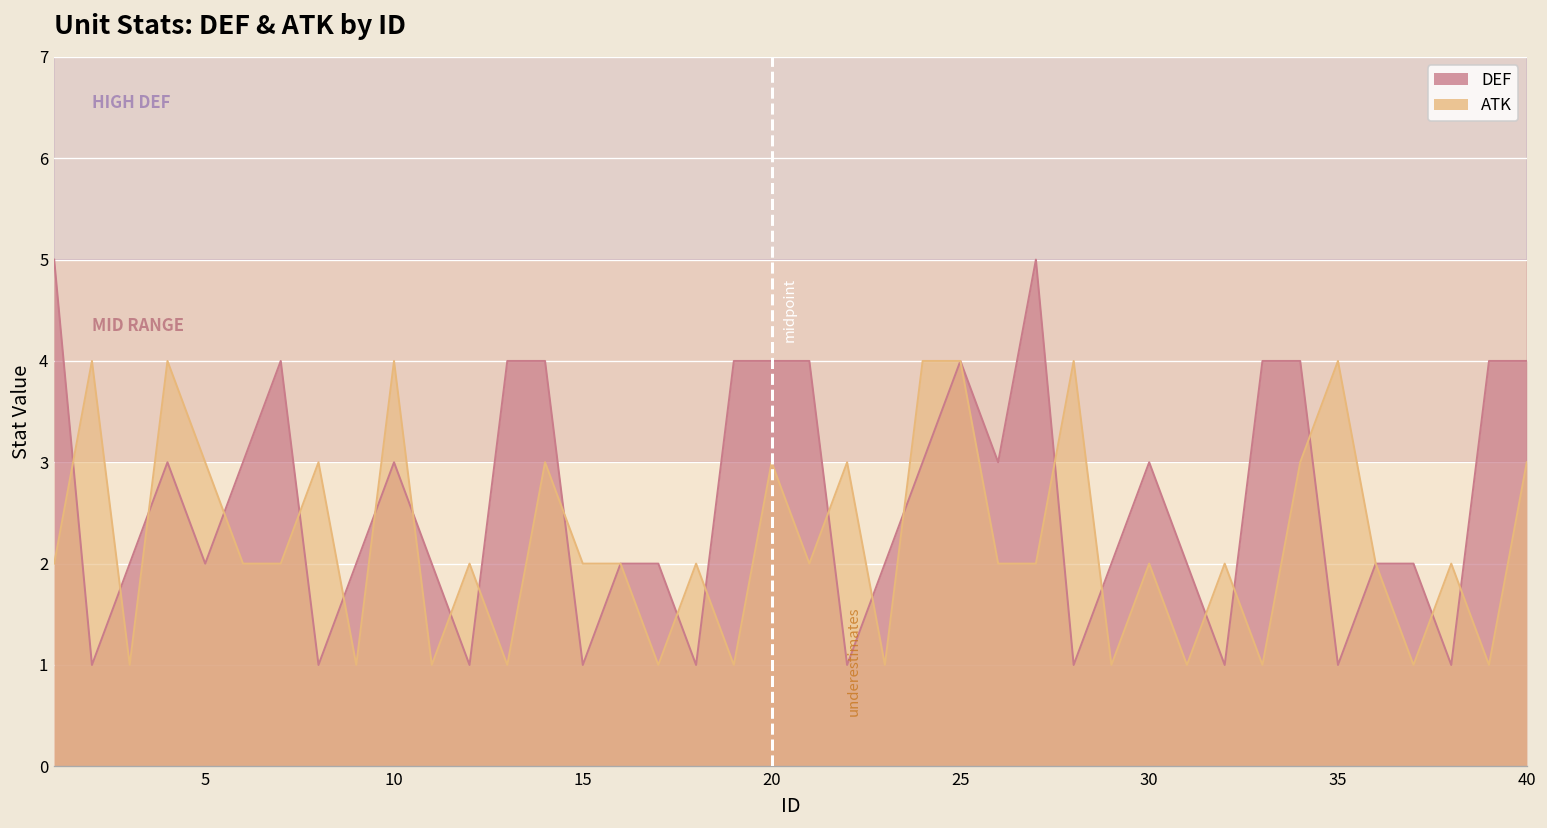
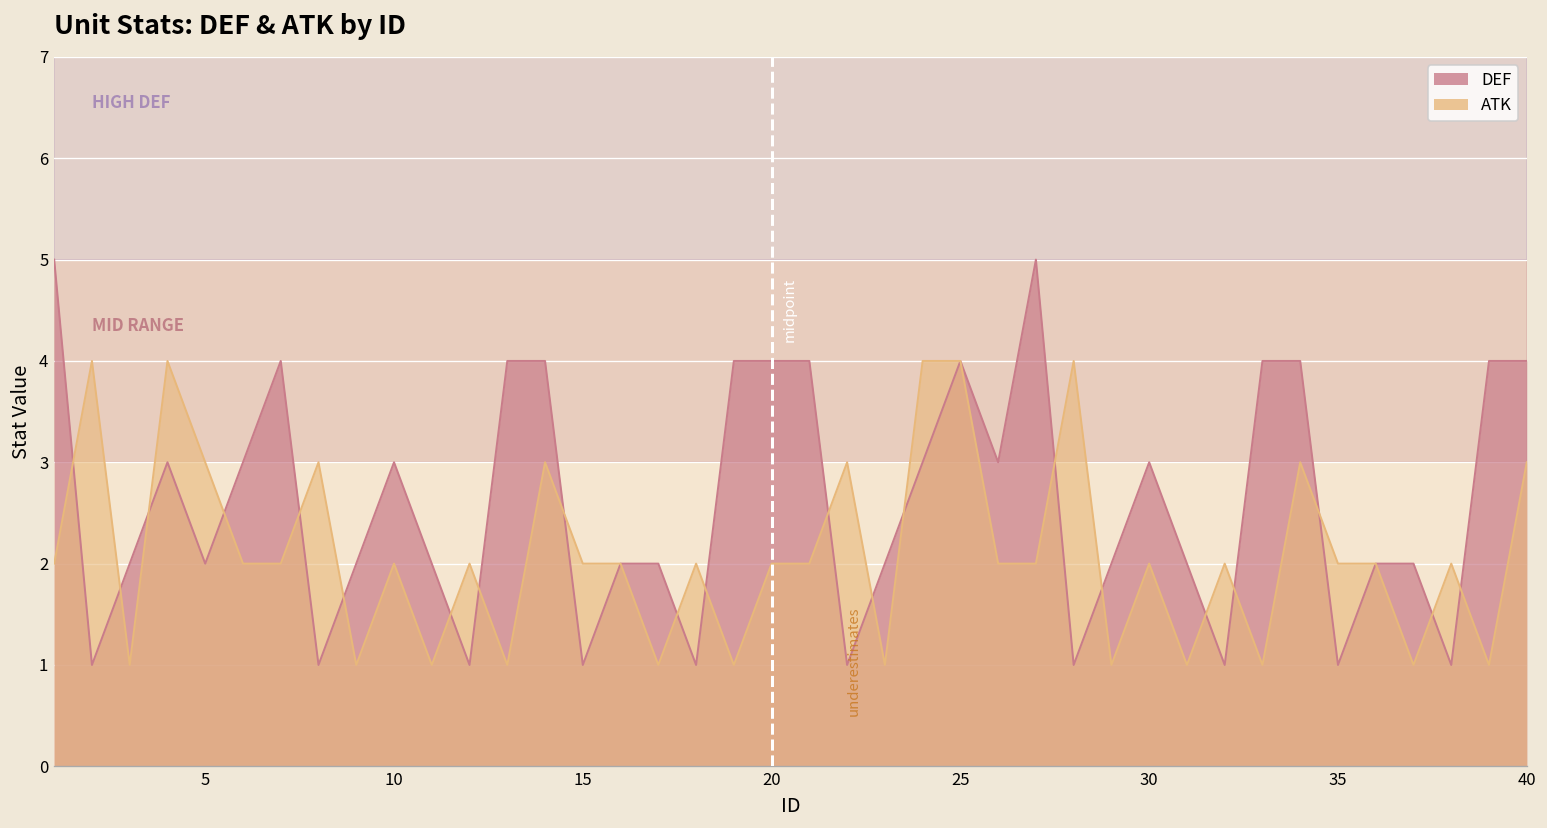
ATK, 10: 4 -> 2
ATK, 20: 3 -> 2
ATK, 35: 4 -> 2
